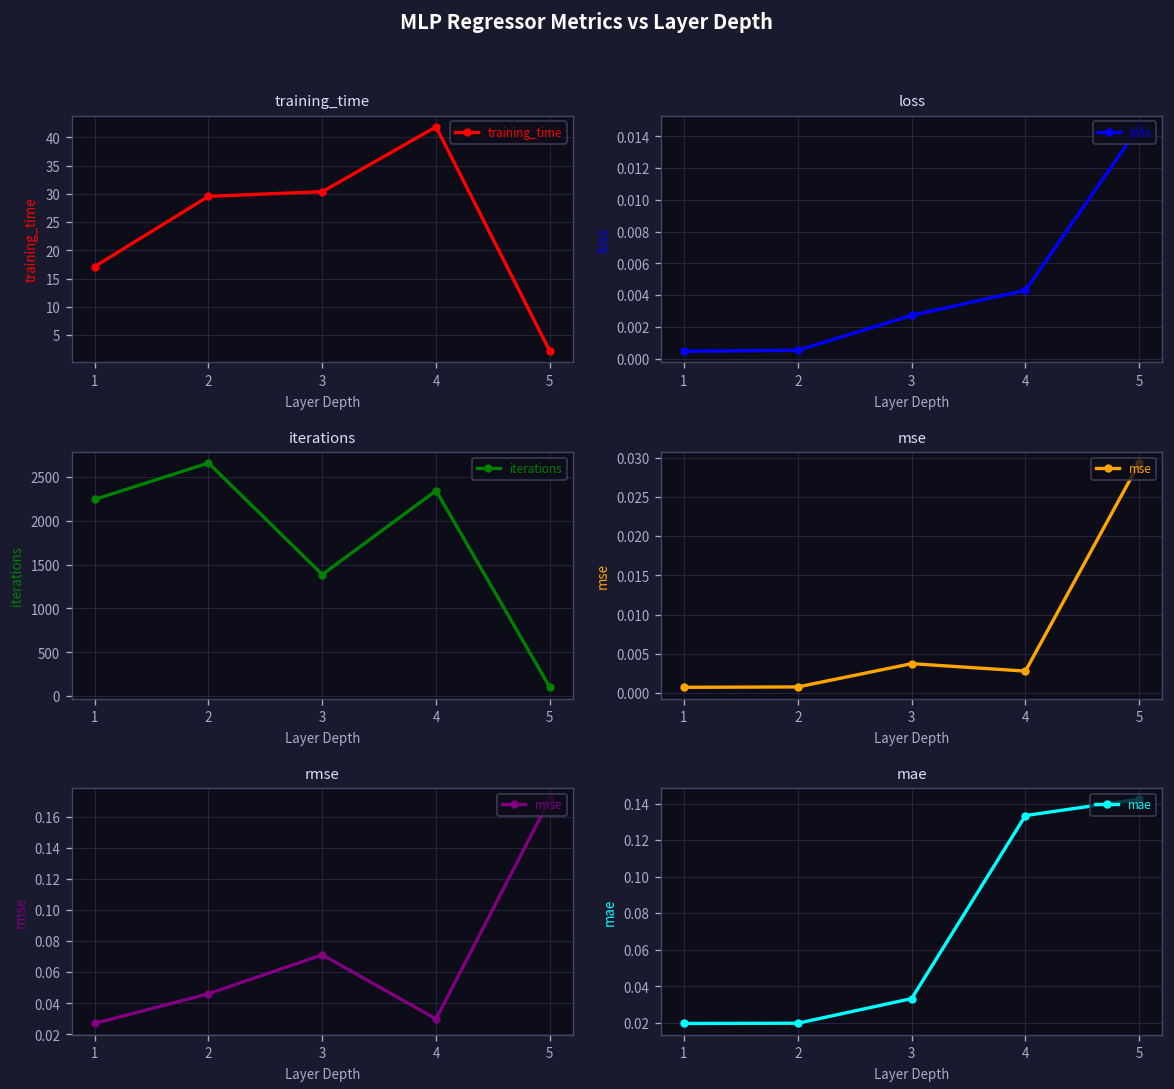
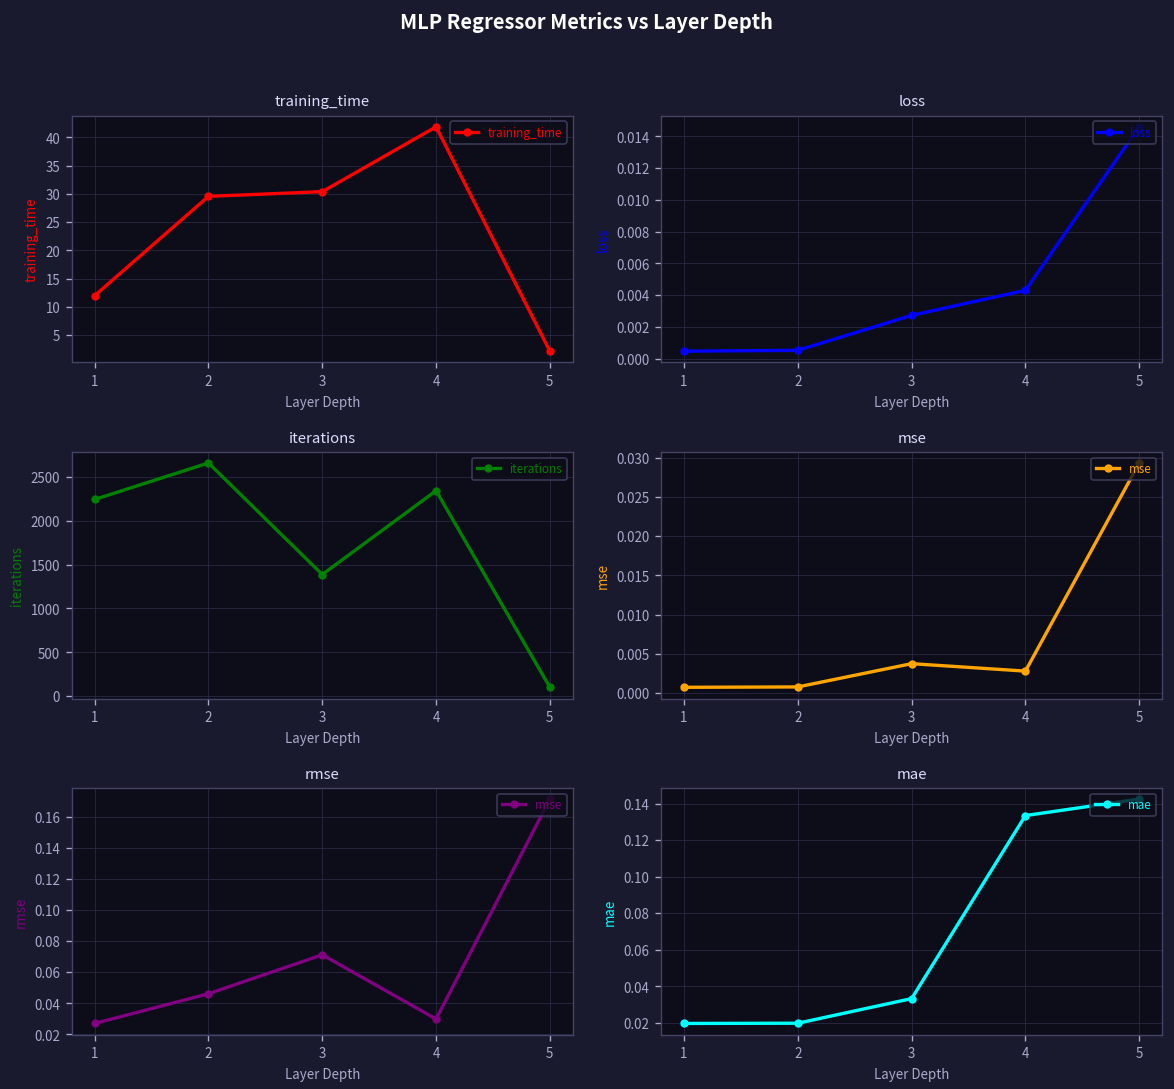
training_time, 1: 17 -> 12
